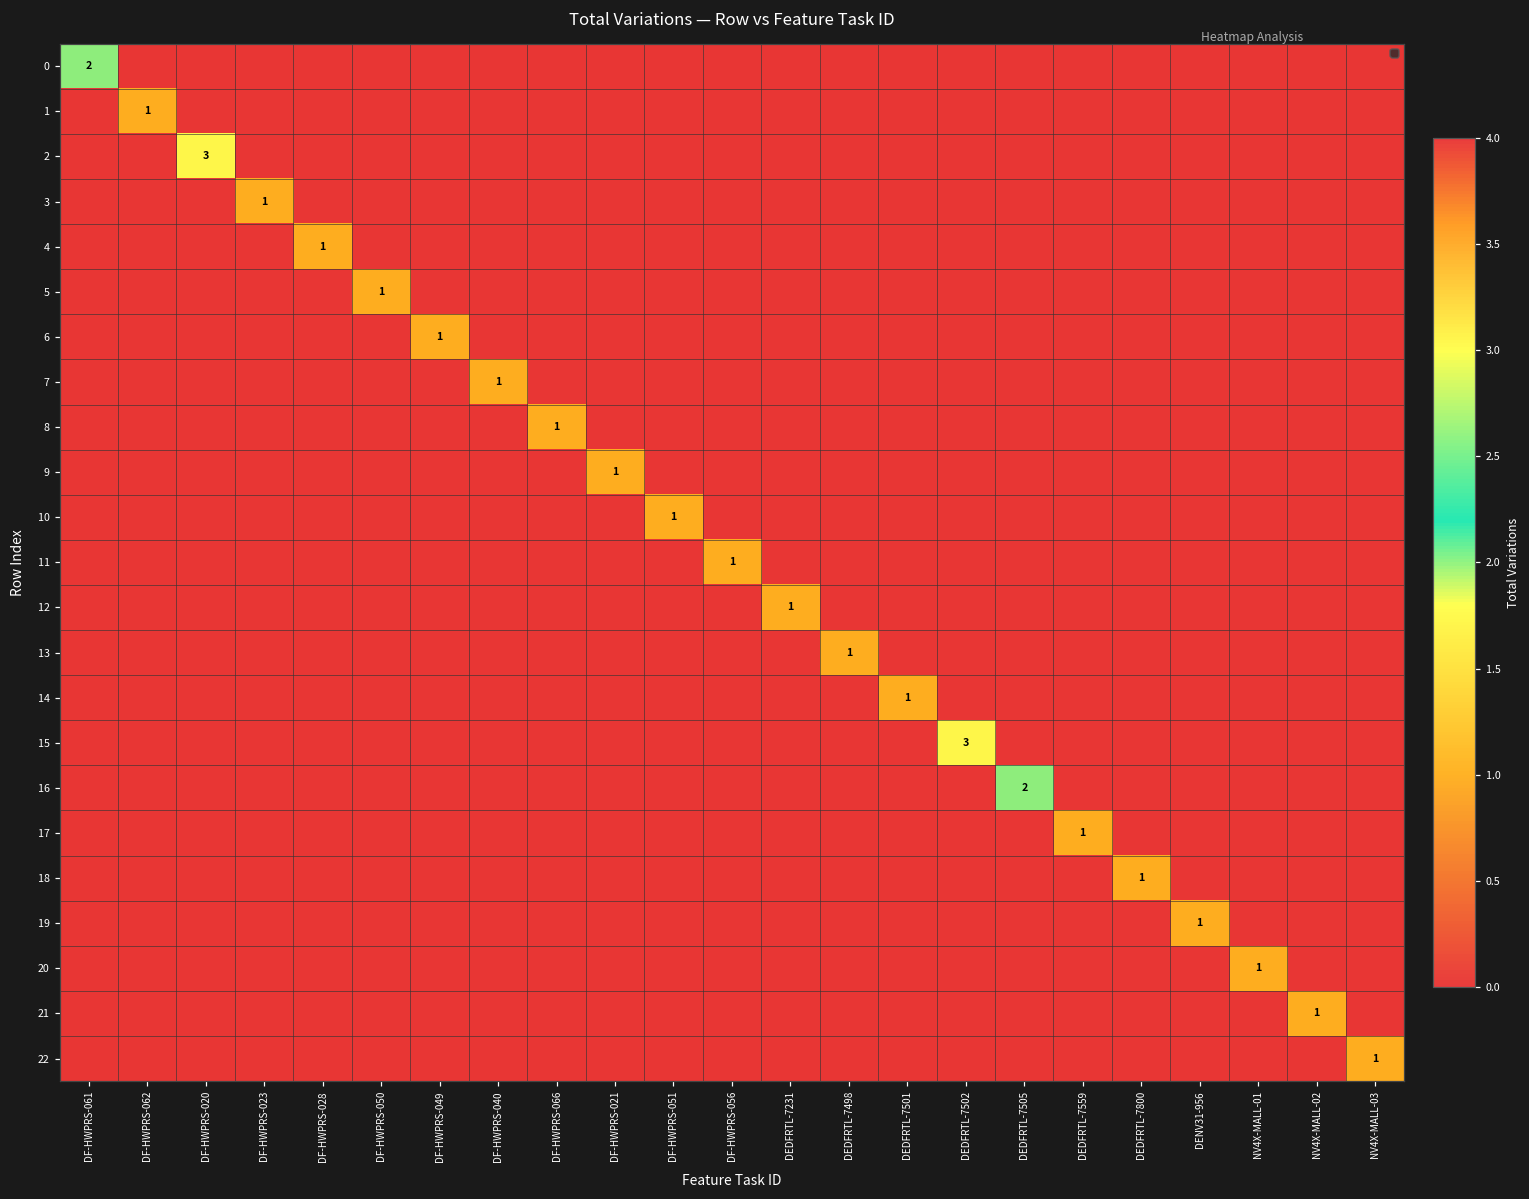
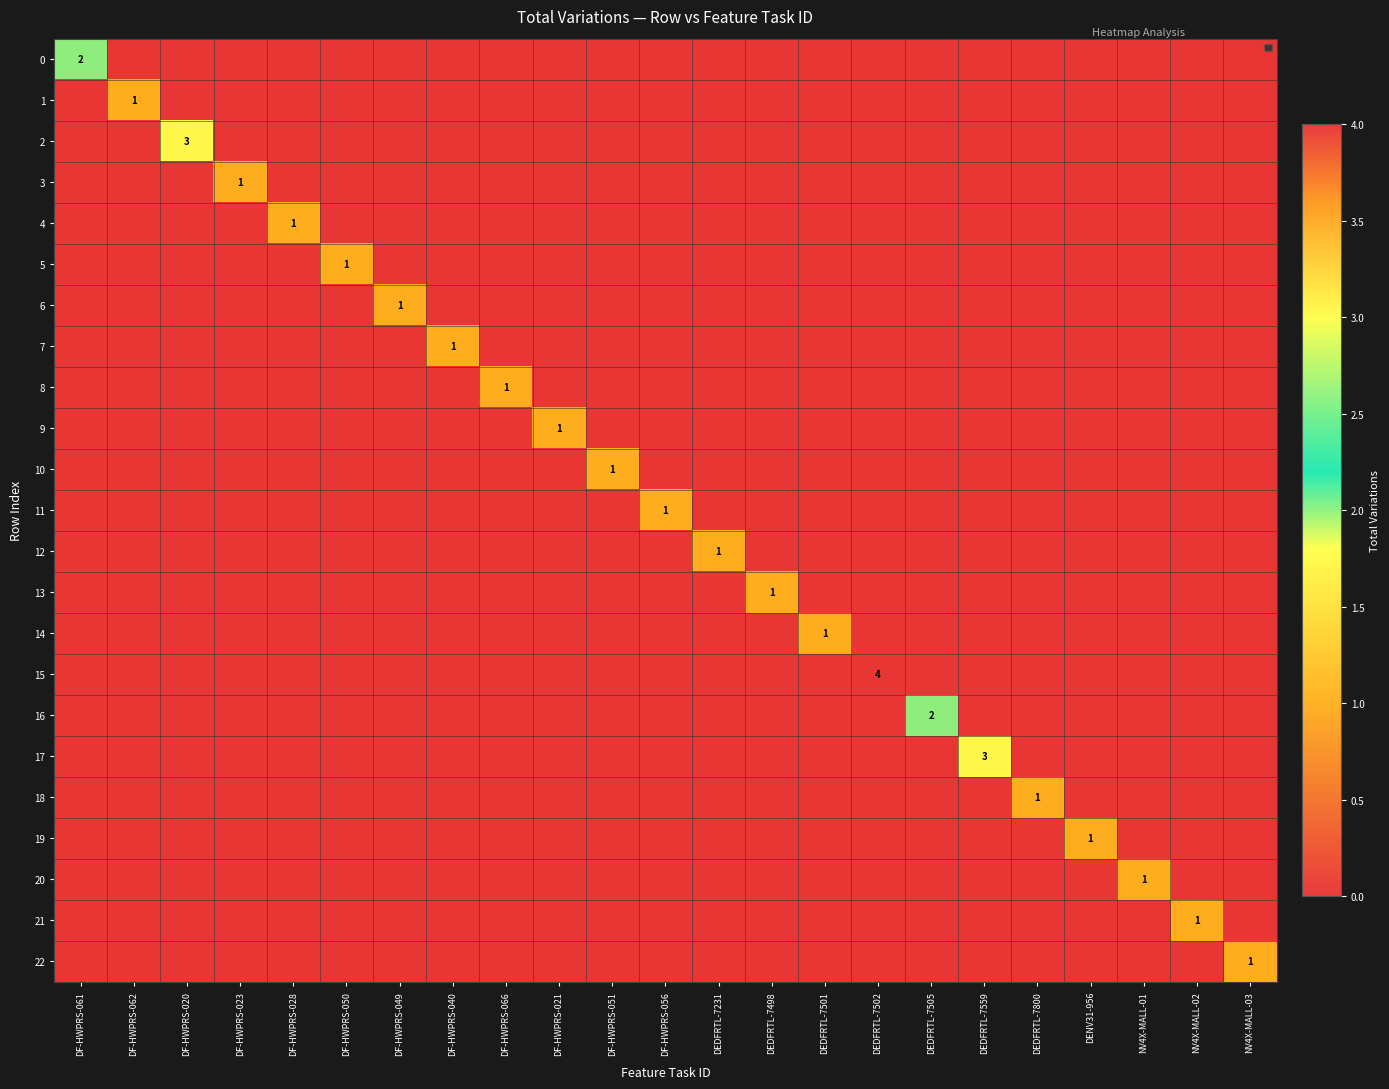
15, DEDFRTL-7502: 3 -> 4
17, DEDFRTL-7559: 1 -> 3
